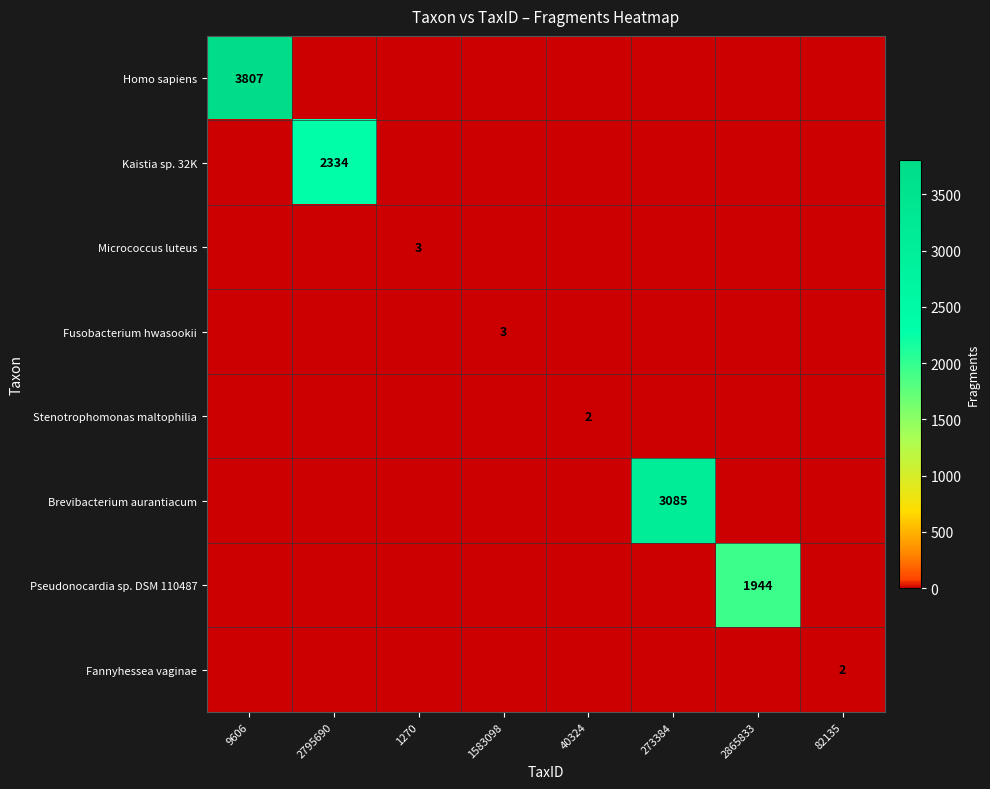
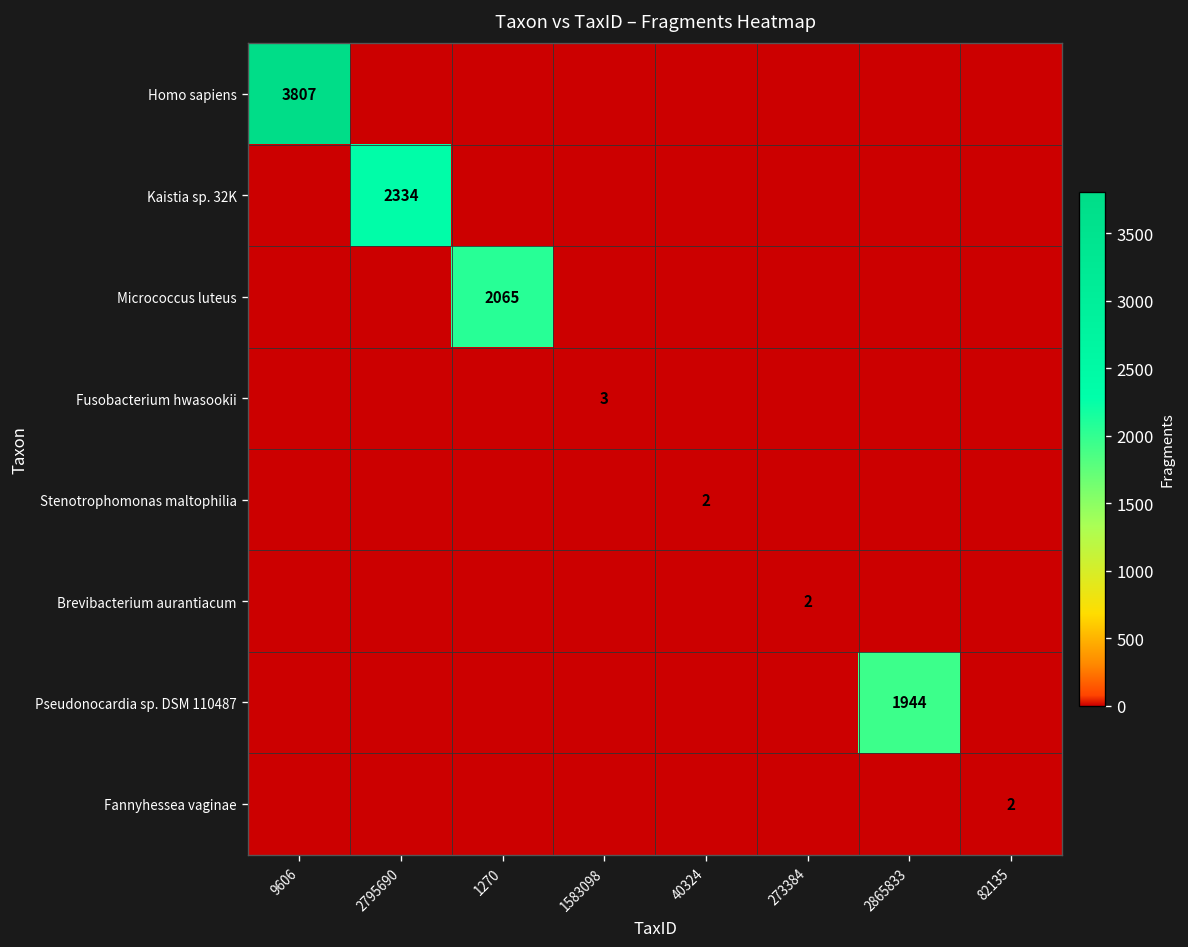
Micrococcus luteus, 1270: 3 -> 2065
Brevibacterium aurantiacum, 273384: 3085 -> 2
